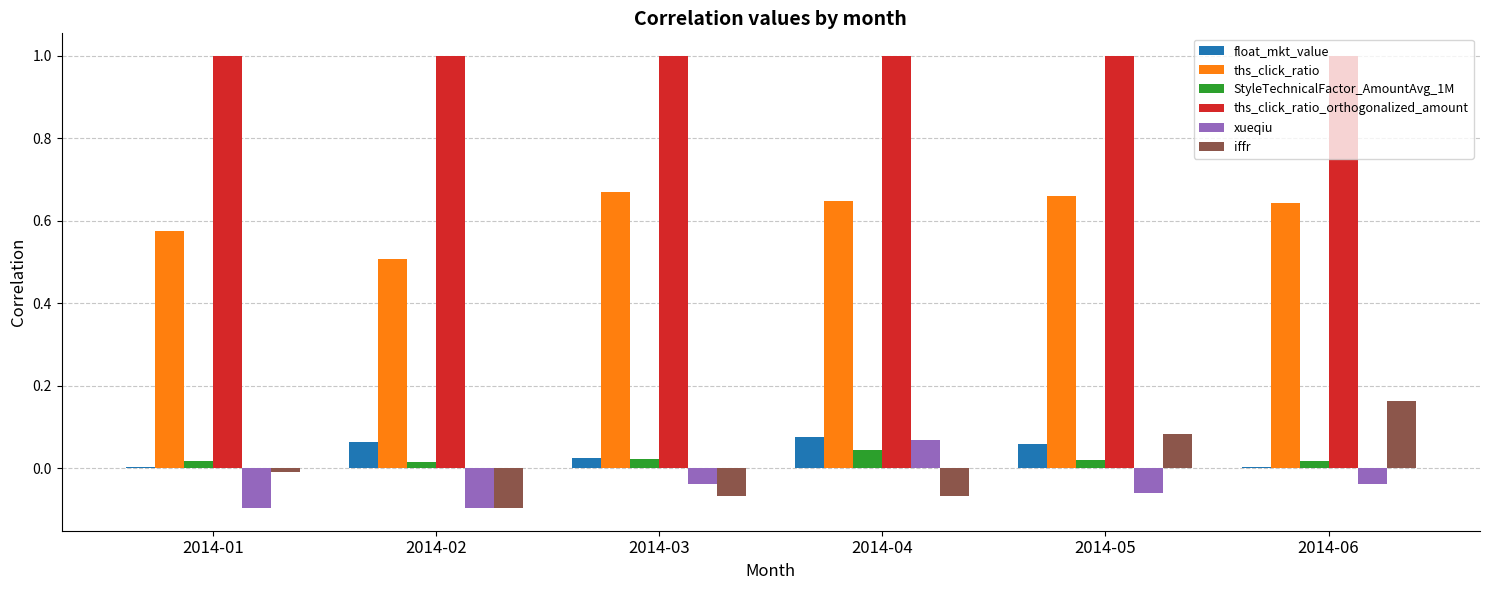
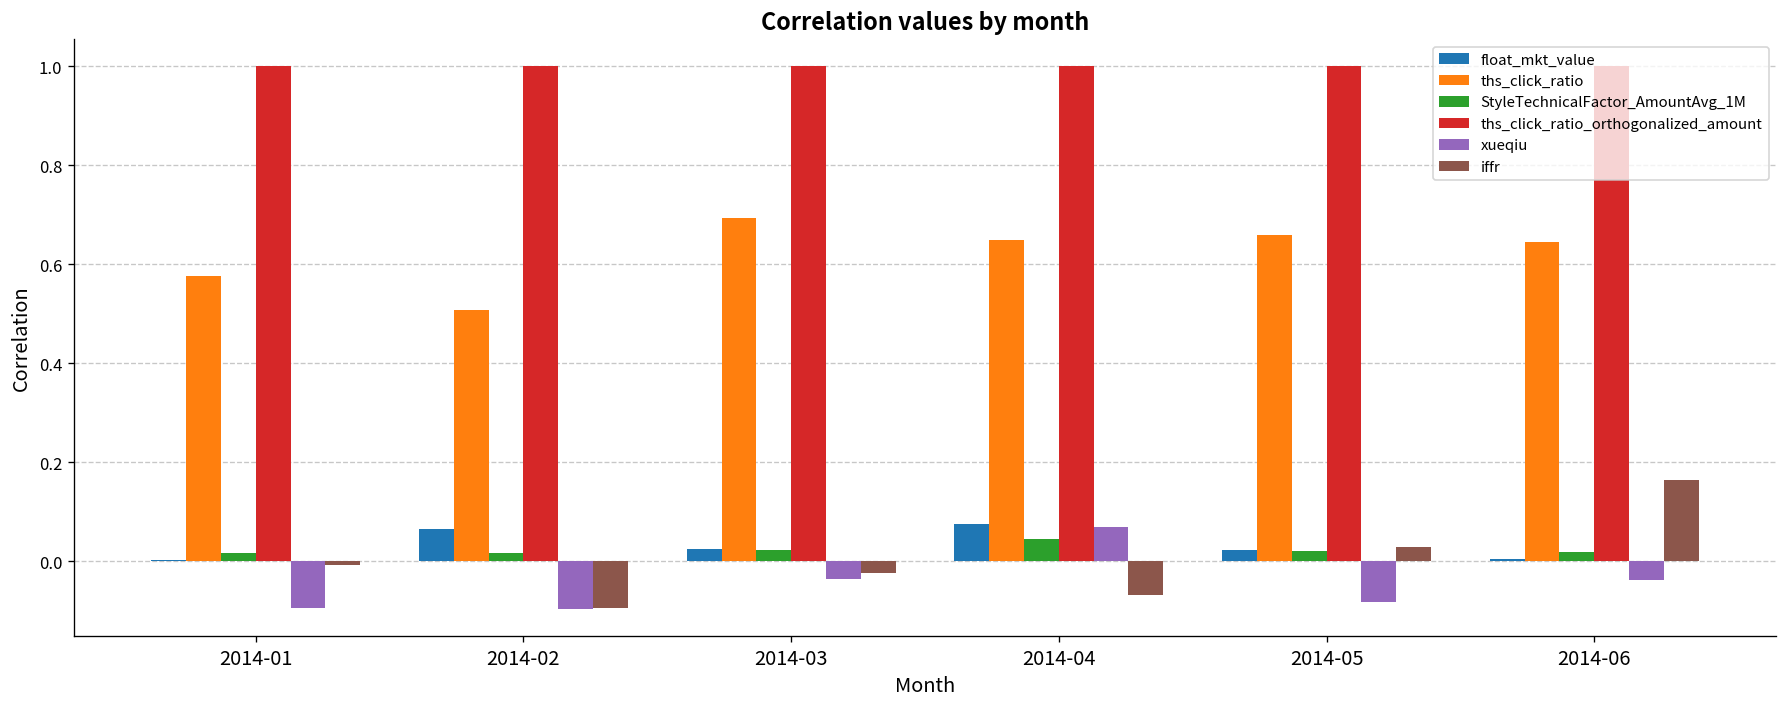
ths_click_ratio, 2014-03: 0.67 -> 0.69
iffr, 2014-03: -0.07 -> -0.02
float_mkt_value, 2014-05: 0.06 -> 0.02
xueqiu, 2014-05: -0.06 -> -0.08
iffr, 2014-05: 0.08 -> 0.03
